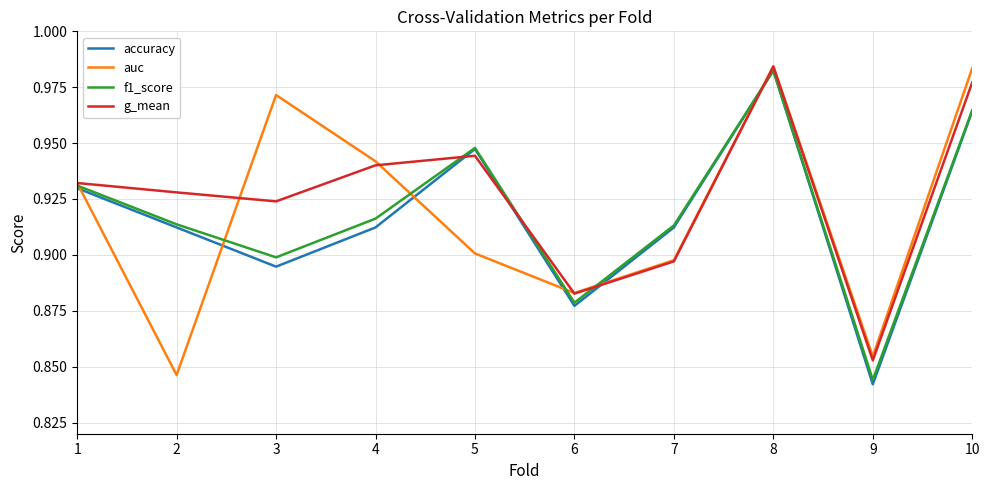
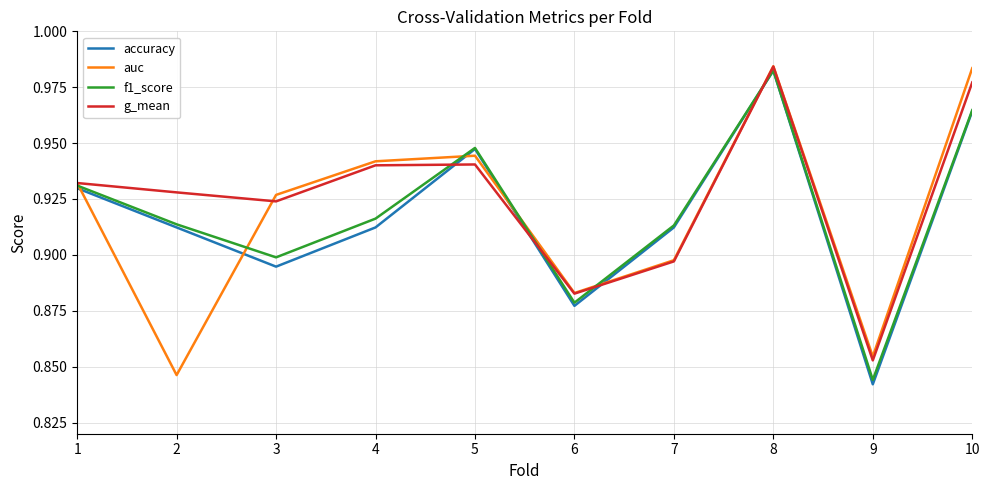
auc, 3: 0.972 -> 0.927
auc, 5: 0.901 -> 0.944
g_mean, 5: 0.944 -> 0.940
